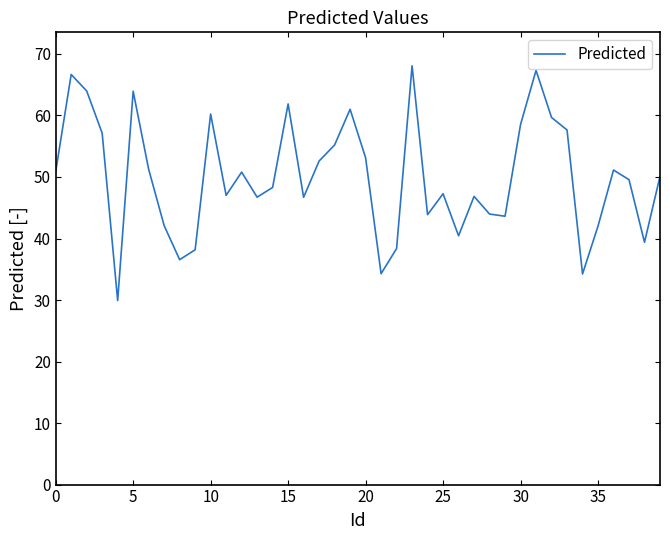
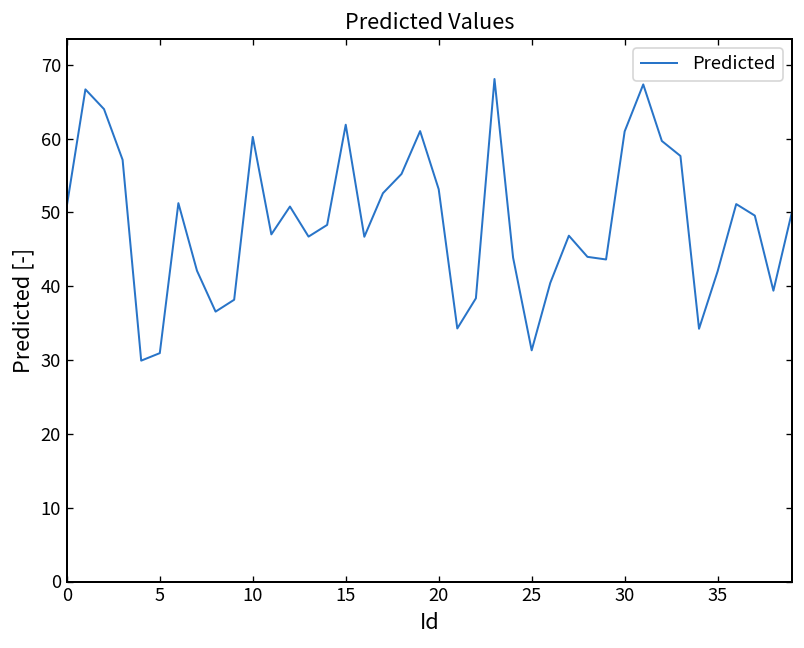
5: 64 -> 31
25: 47 -> 31
30: 59 -> 61
